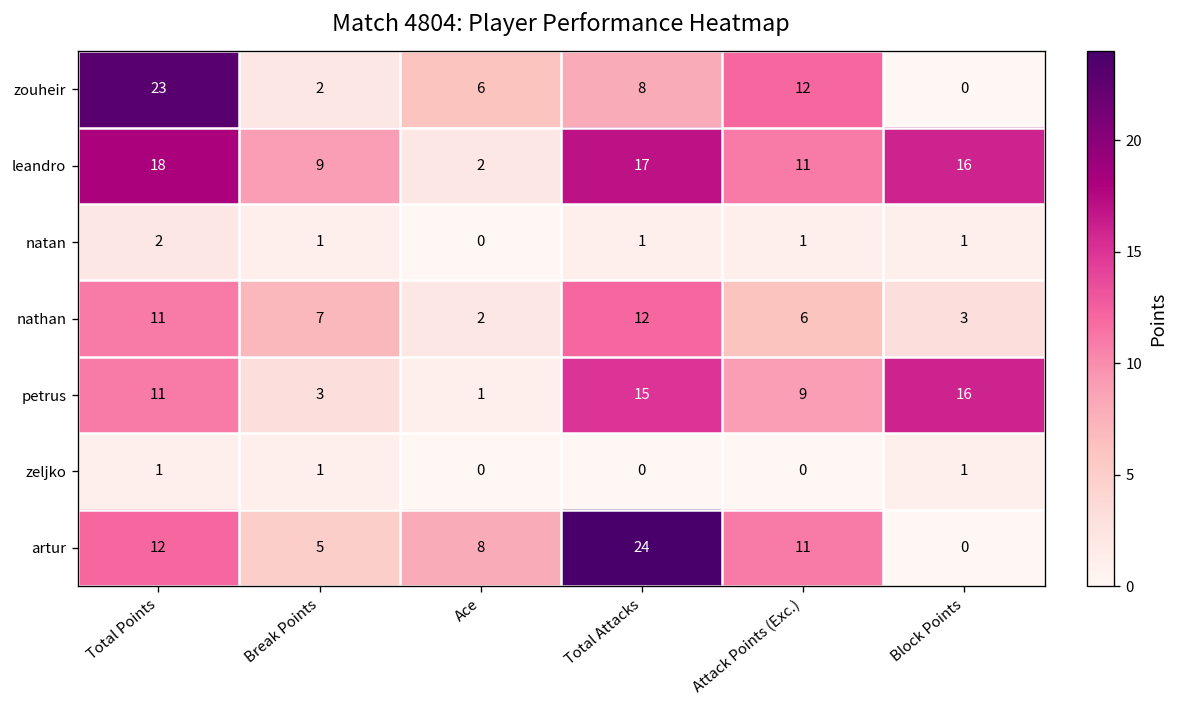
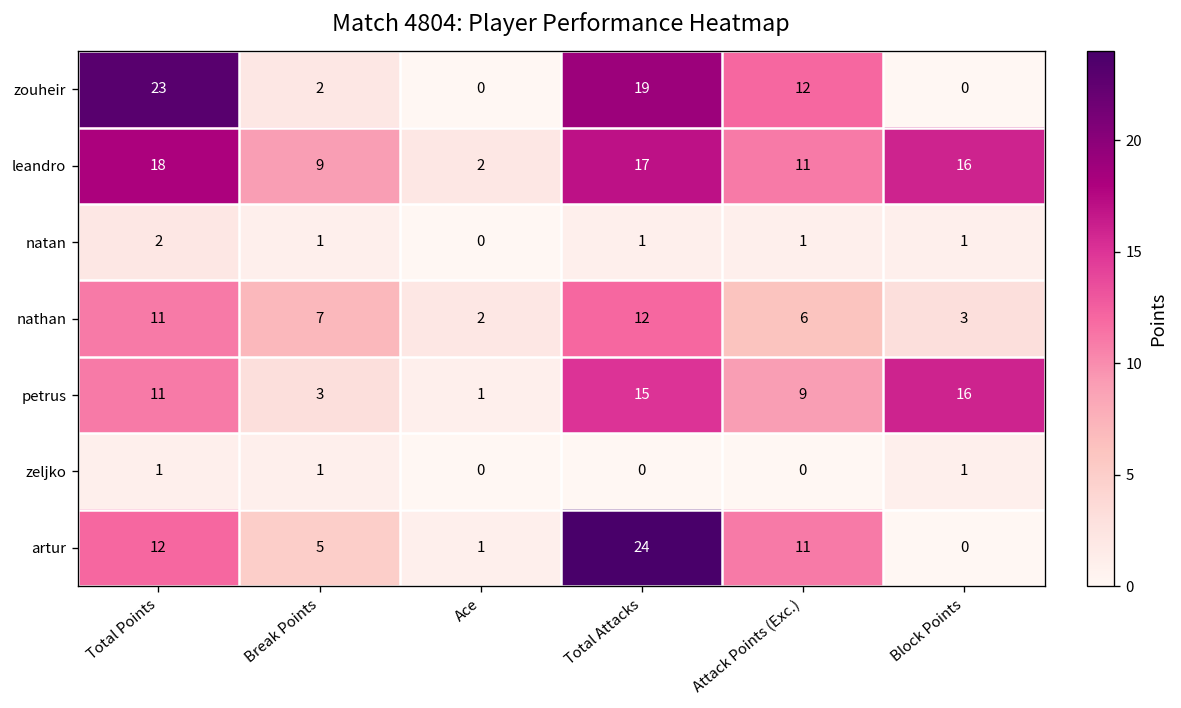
zouheir, Ace: 6 -> 0
zouheir, Total Attacks: 8 -> 19
artur, Ace: 8 -> 1
